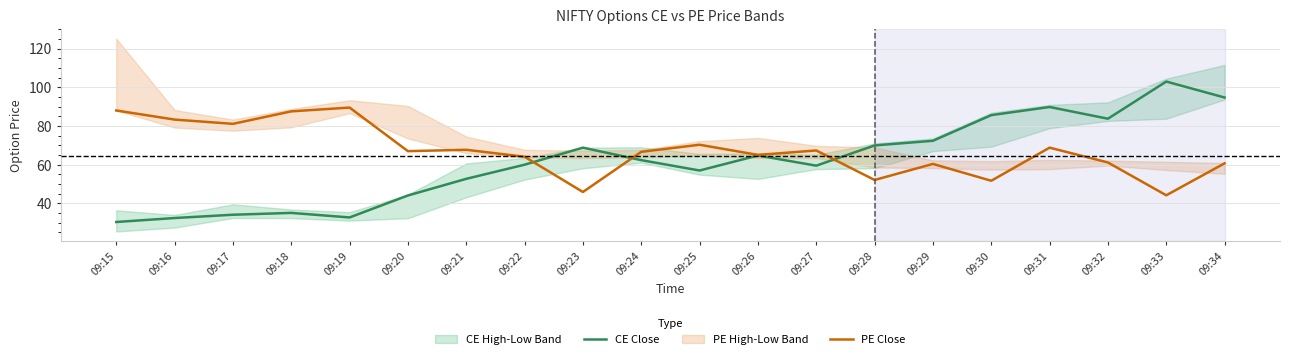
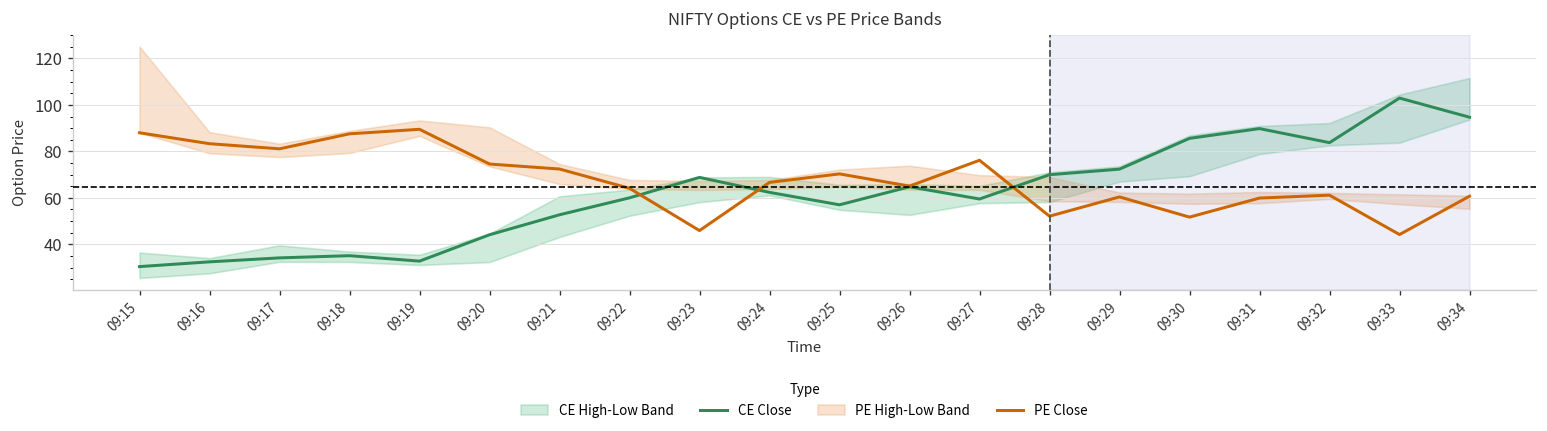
PE Close, 09:20: 67 -> 75
PE Close, 09:21: 68 -> 72
PE Close, 09:27: 67 -> 76
PE Close, 09:31: 69 -> 60
